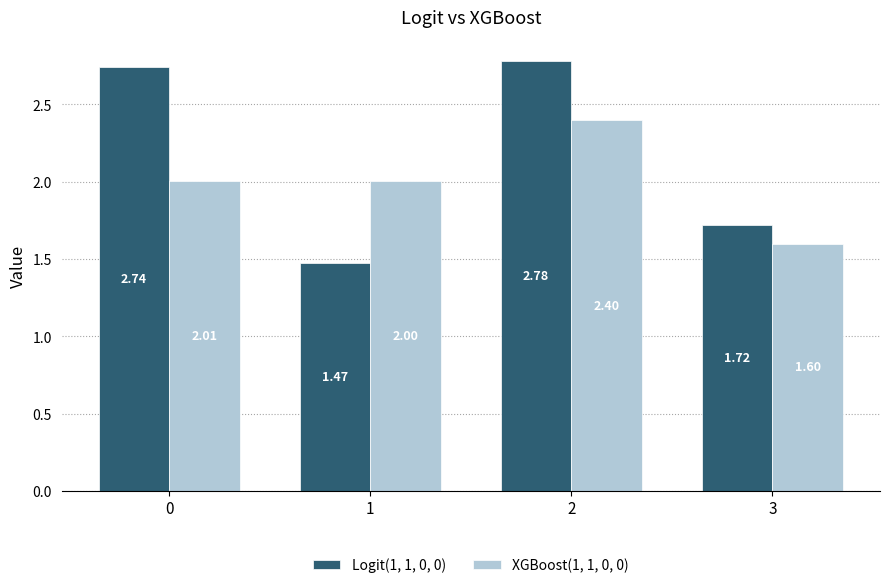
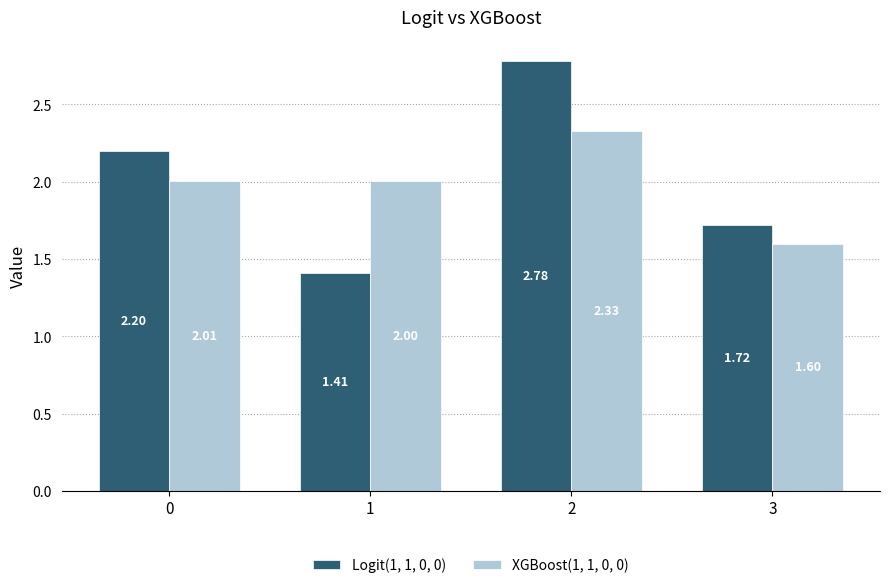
Logit(1, 1, 0, 0), 0: 2.74 -> 2.20
Logit(1, 1, 0, 0), 1: 1.47 -> 1.41
XGBoost(1, 1, 0, 0), 2: 2.40 -> 2.33
